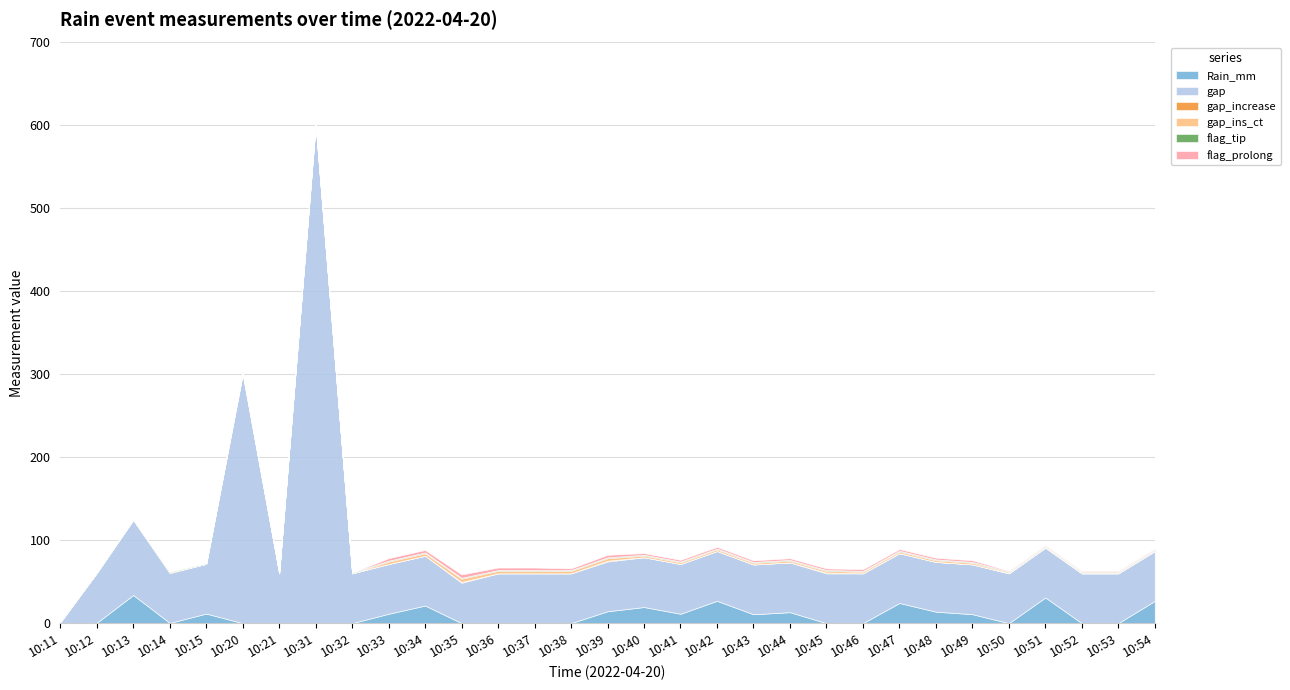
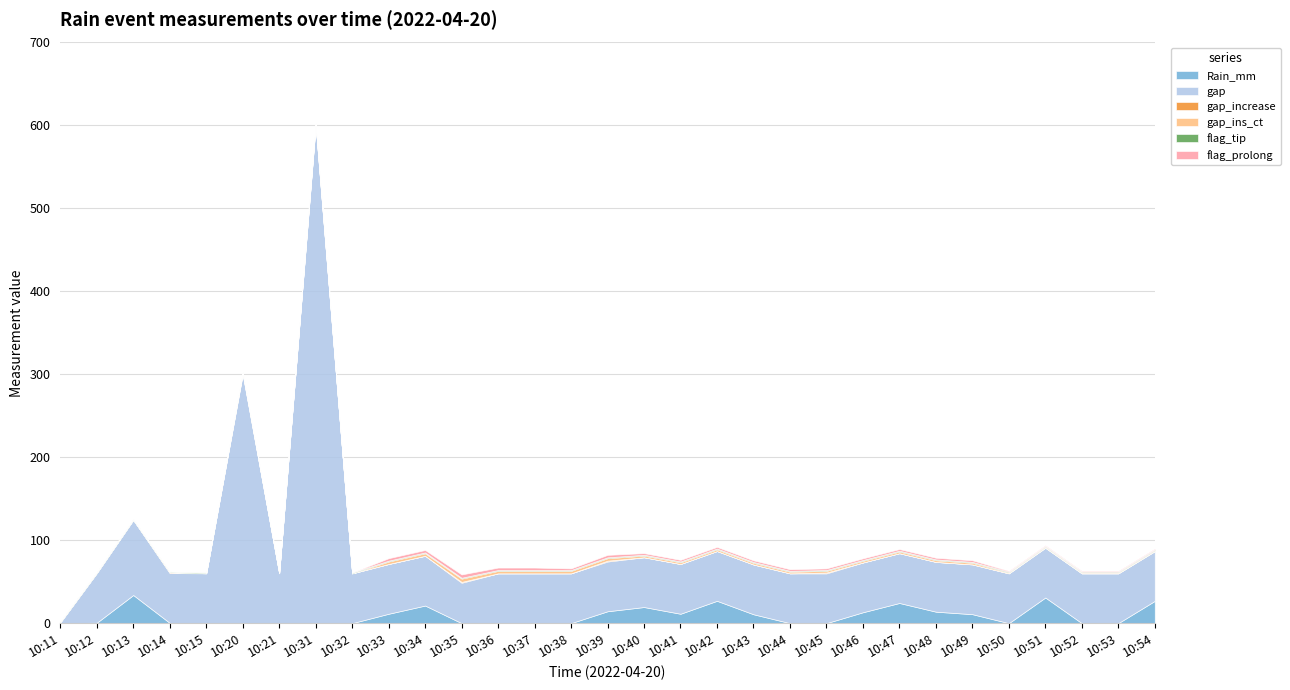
Rain_mm, 10:15: 10 -> 0
Rain_mm, 10:44: 10 -> 0
Rain_mm, 10:46: 0 -> 10
